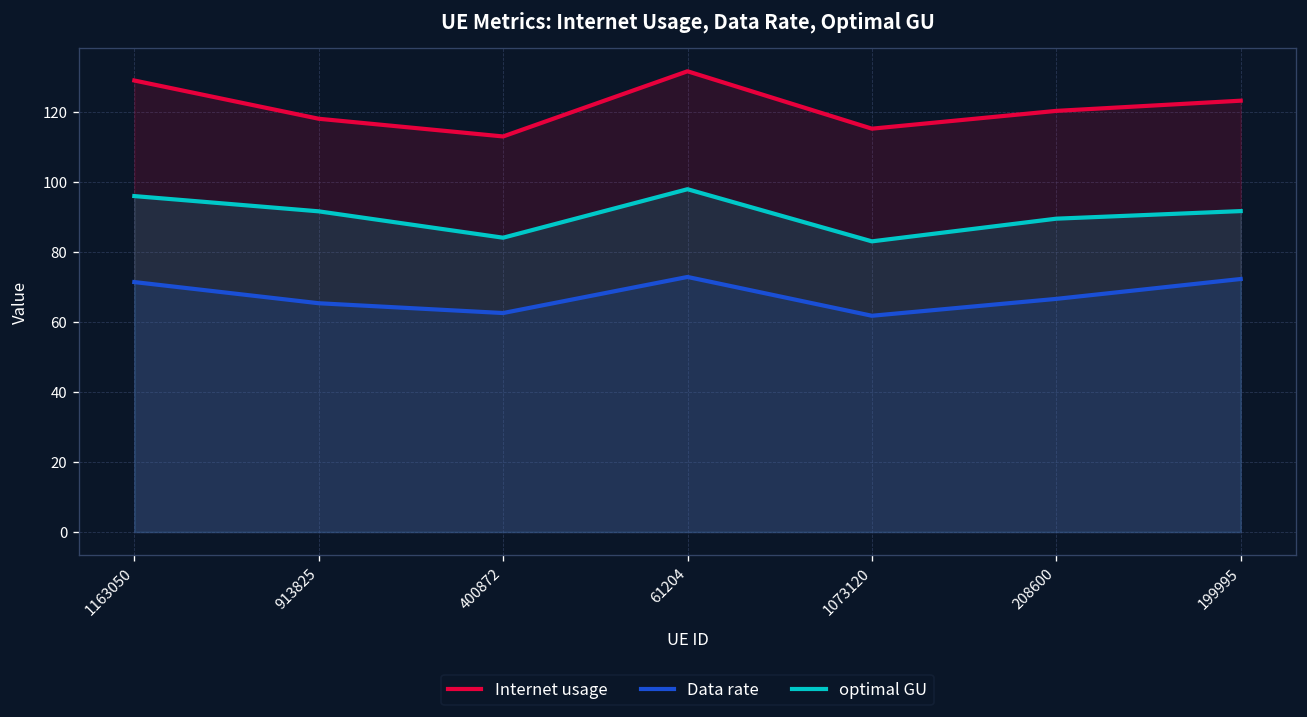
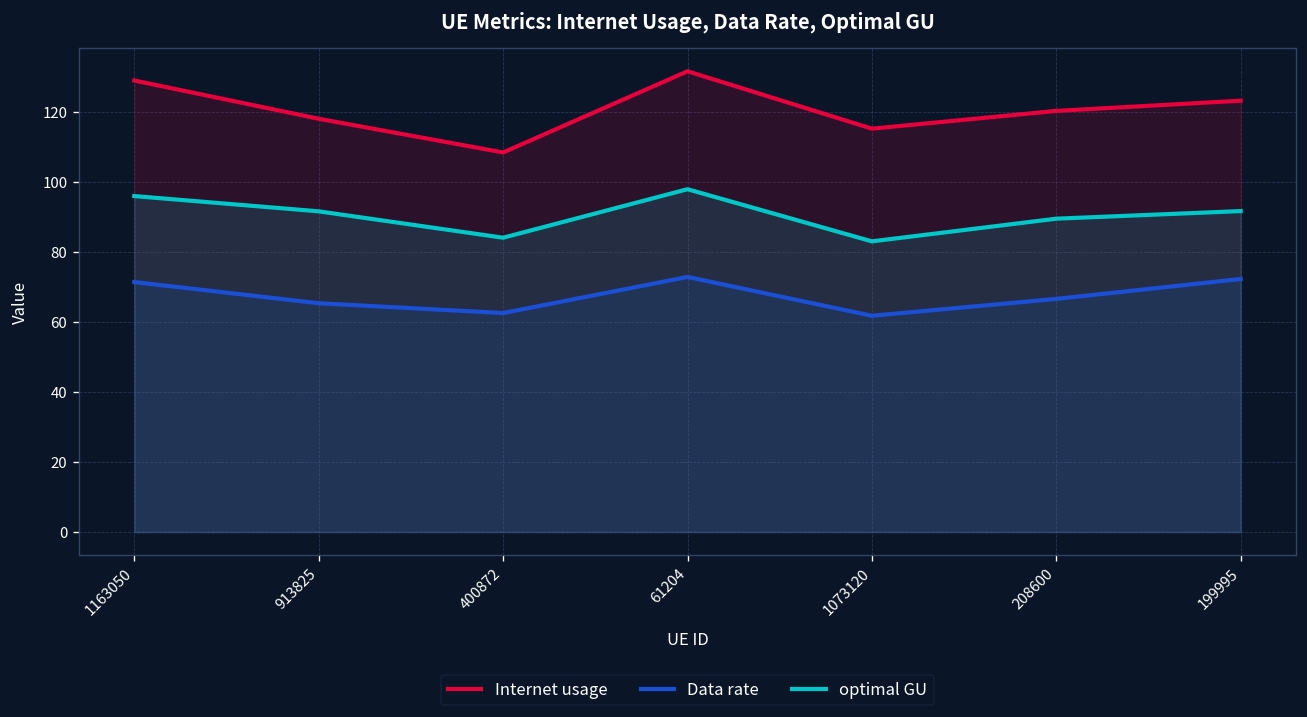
Internet usage, 400872: 113 -> 108
